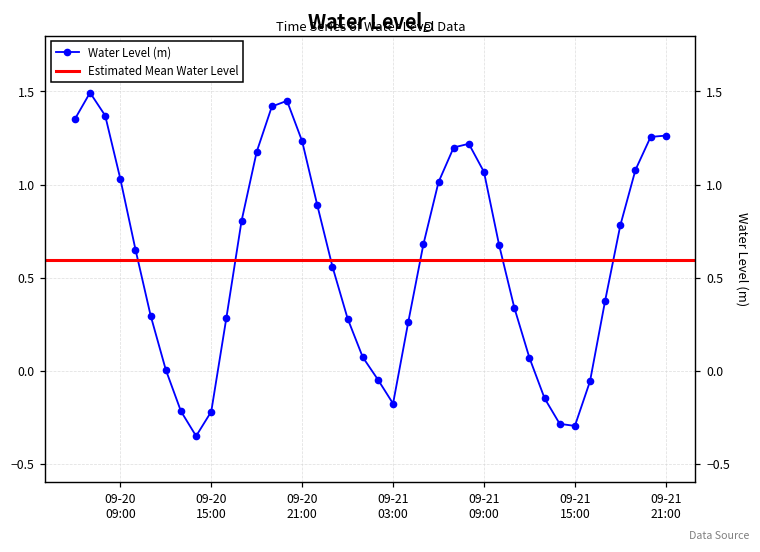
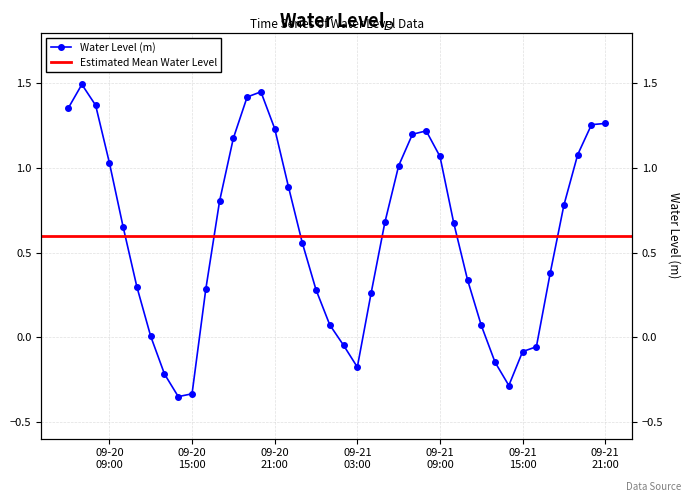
09-20 15:00: -0.22 -> -0.33
09-21 15:00: -0.30 -> -0.09
